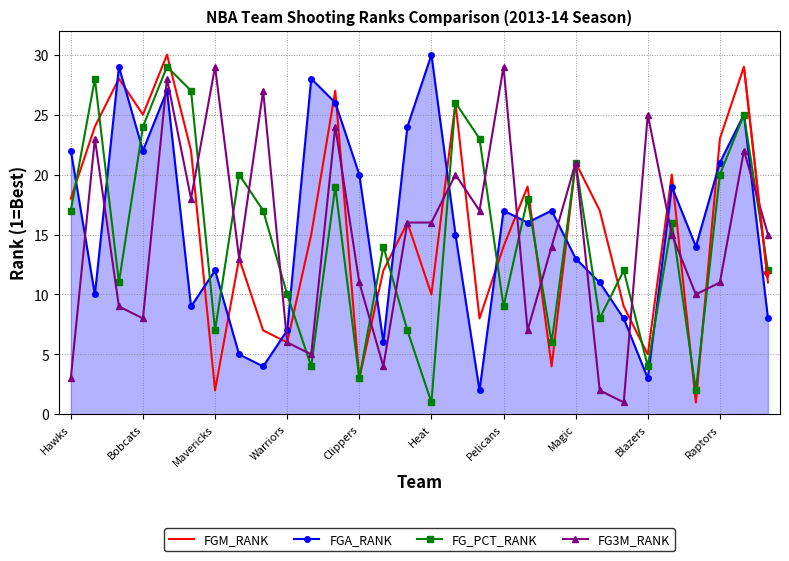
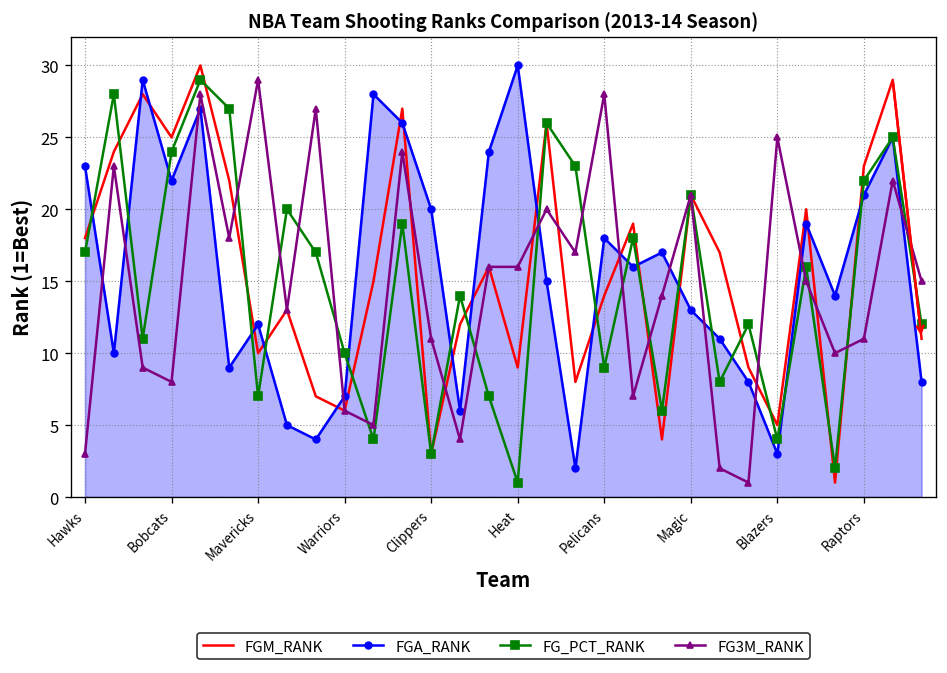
FGA_RANK, Hawks: 22 -> 23
FGM_RANK, Mavericks: 2 -> 10
FGM_RANK, Heat: 10 -> 9
FGA_RANK, Pelicans: 17 -> 18
FG3M_RANK, Pelicans: 29 -> 28
FG_PCT_RANK, Raptors: 20 -> 22
